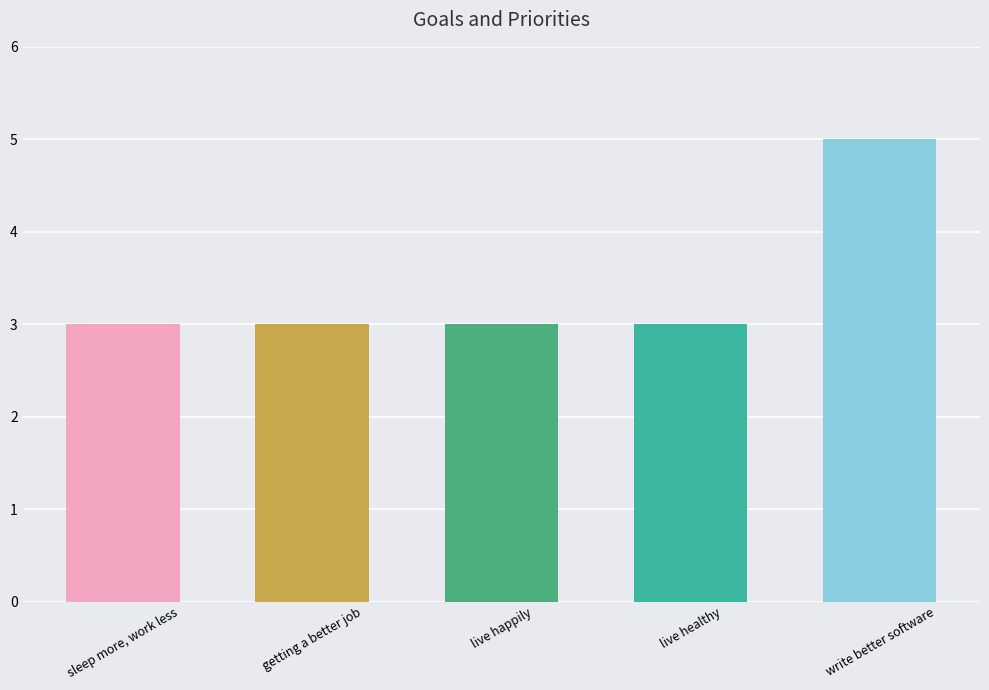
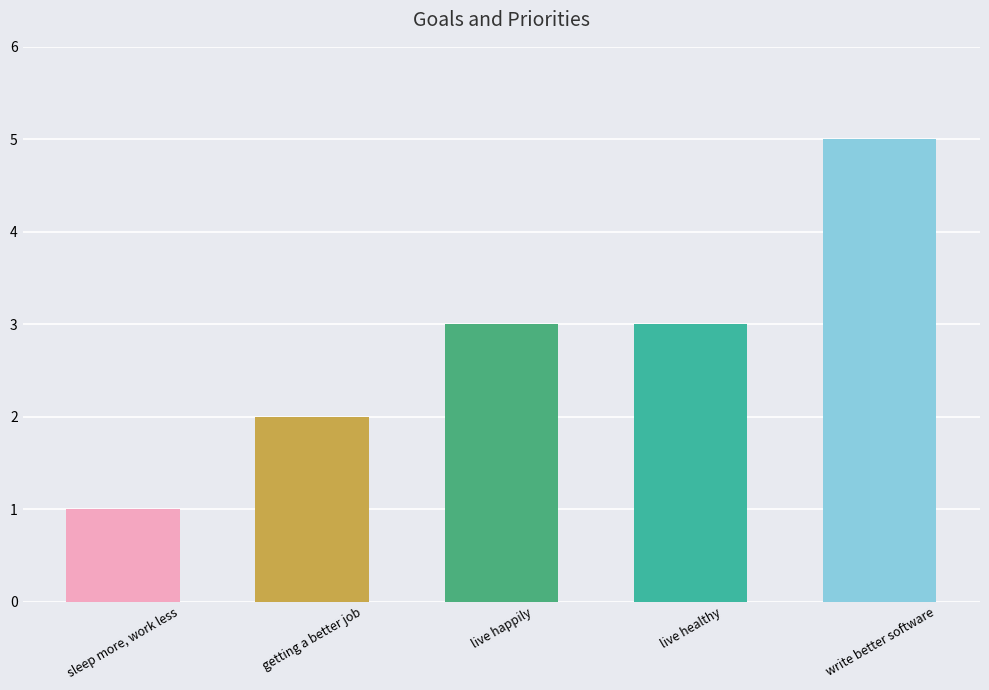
sleep more, work less: 3 -> 1
getting a better job: 3 -> 2
